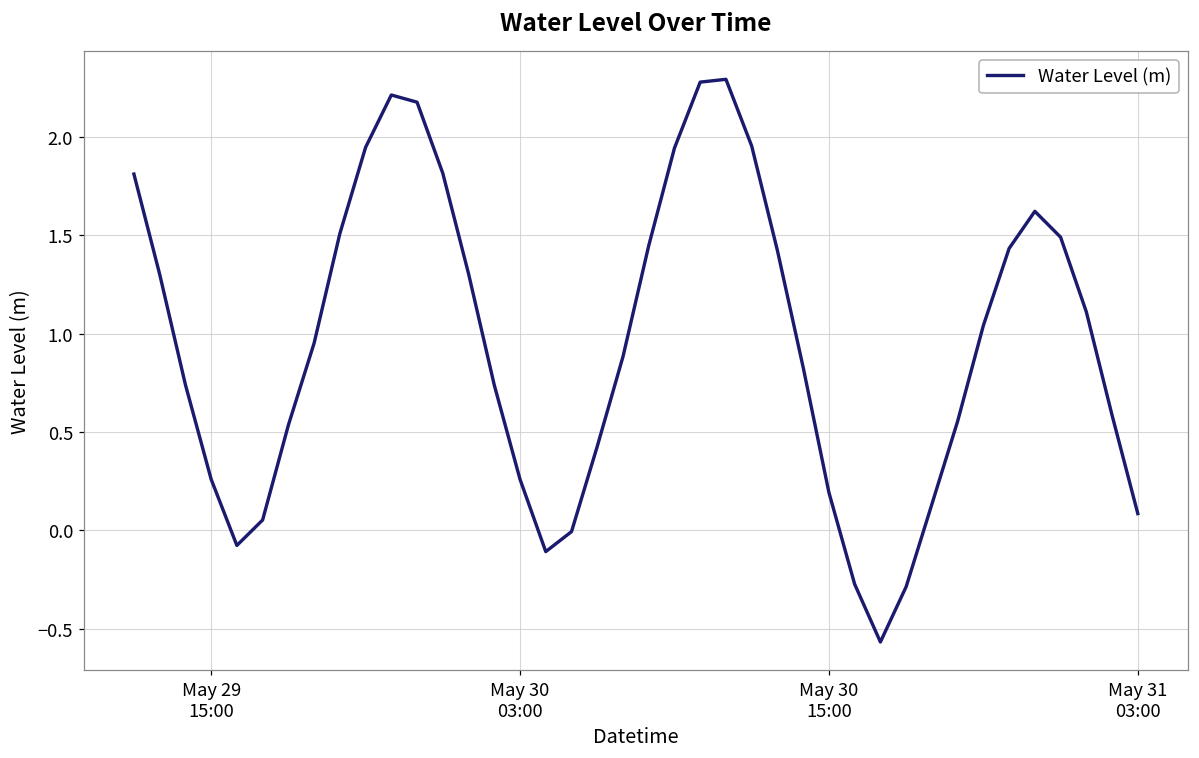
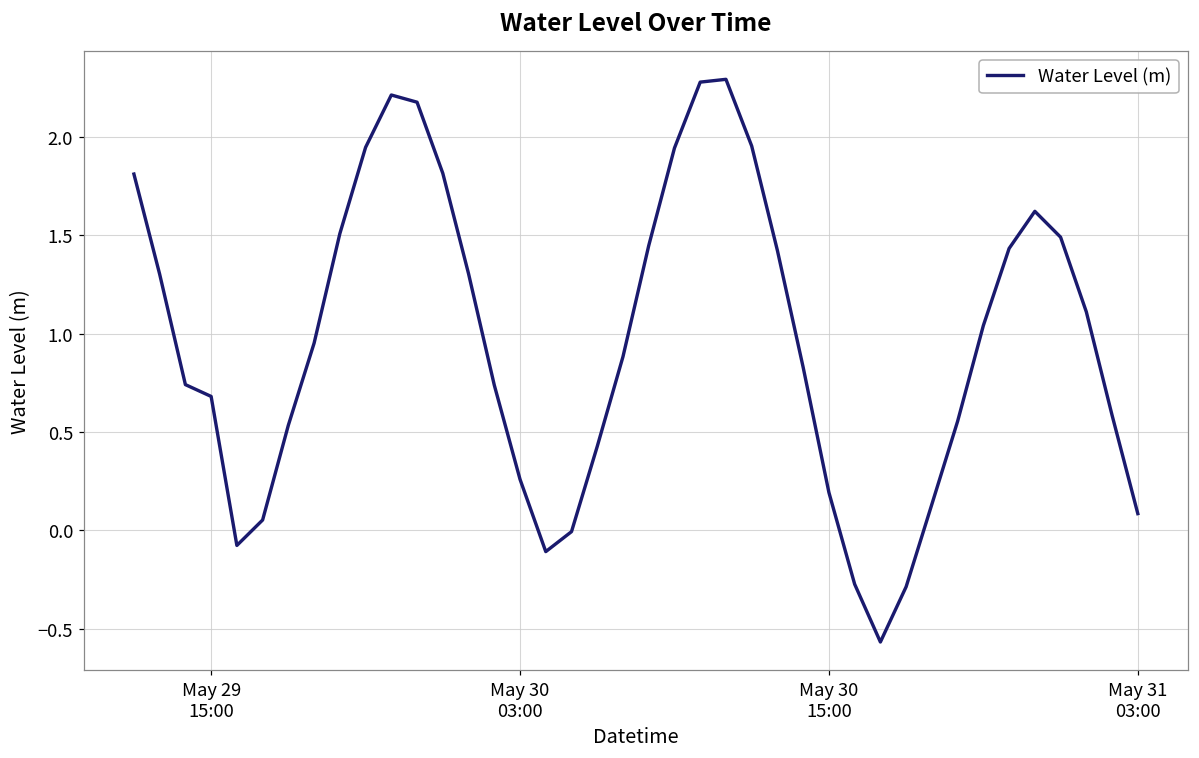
May 29 15:00: 0.26 -> 0.68
